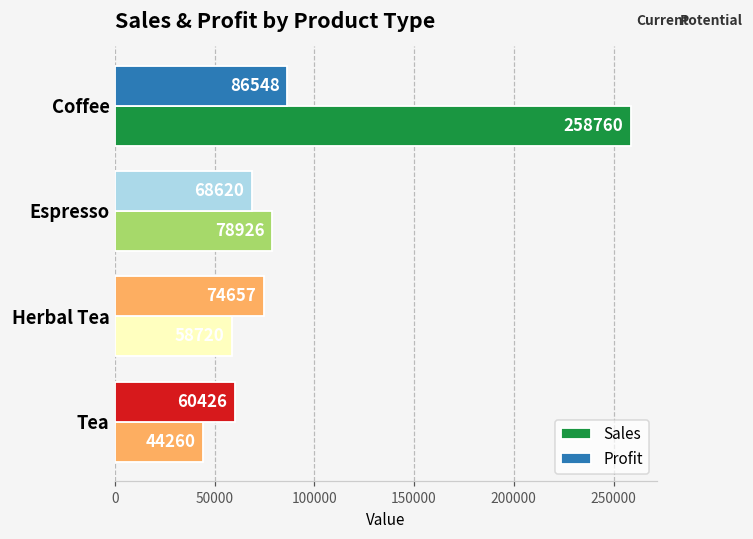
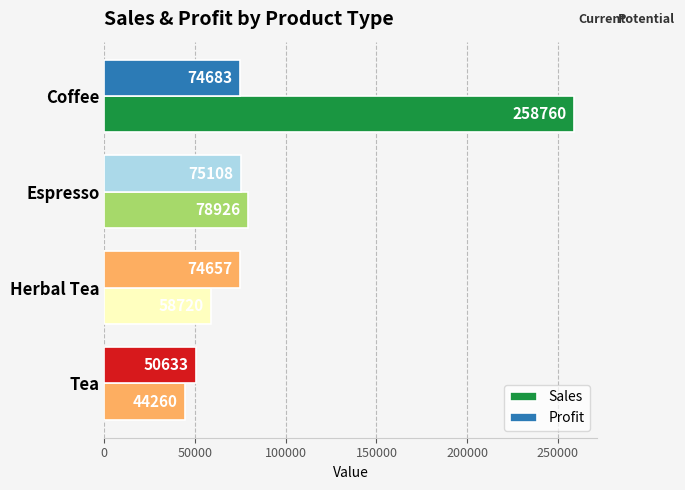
Profit, Coffee: 86548 -> 74683
Profit, Espresso: 68620 -> 75108
Profit, Tea: 60426 -> 50633
